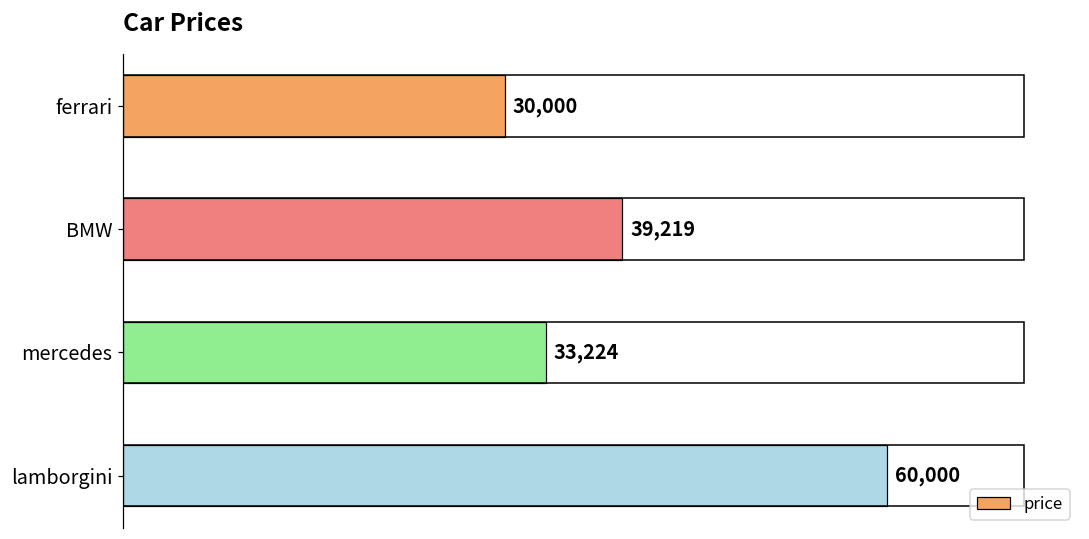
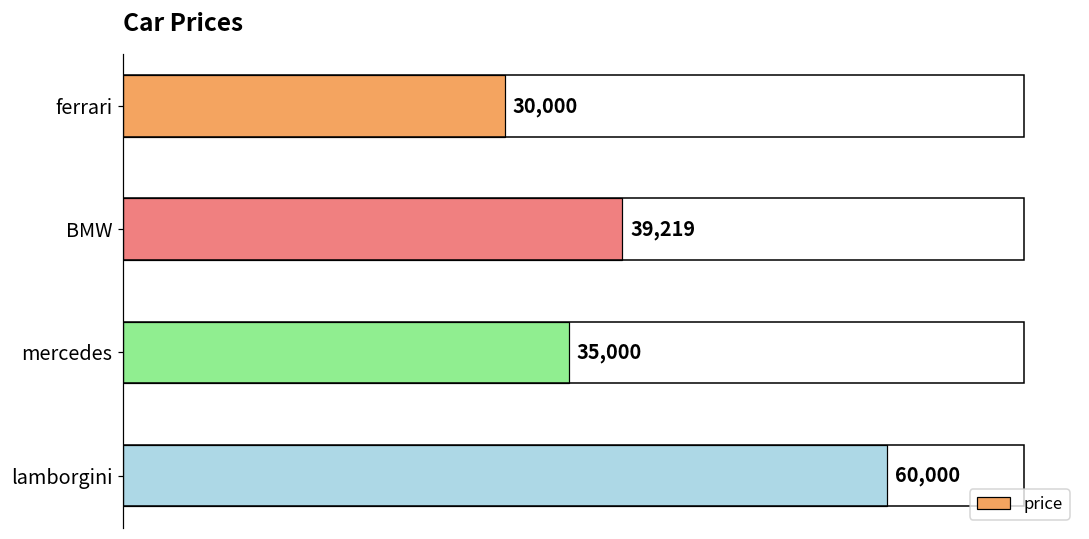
mercedes: 33,224 -> 35,000
